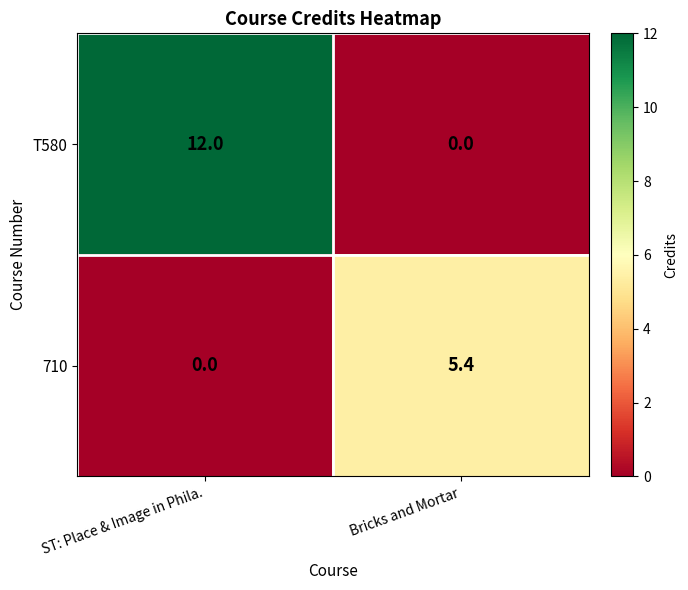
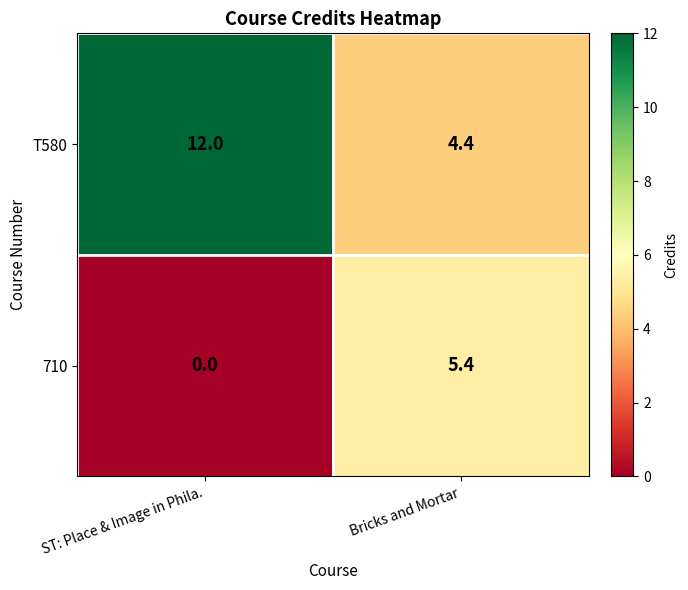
T580, Bricks and Mortar: 0.0 -> 4.4
